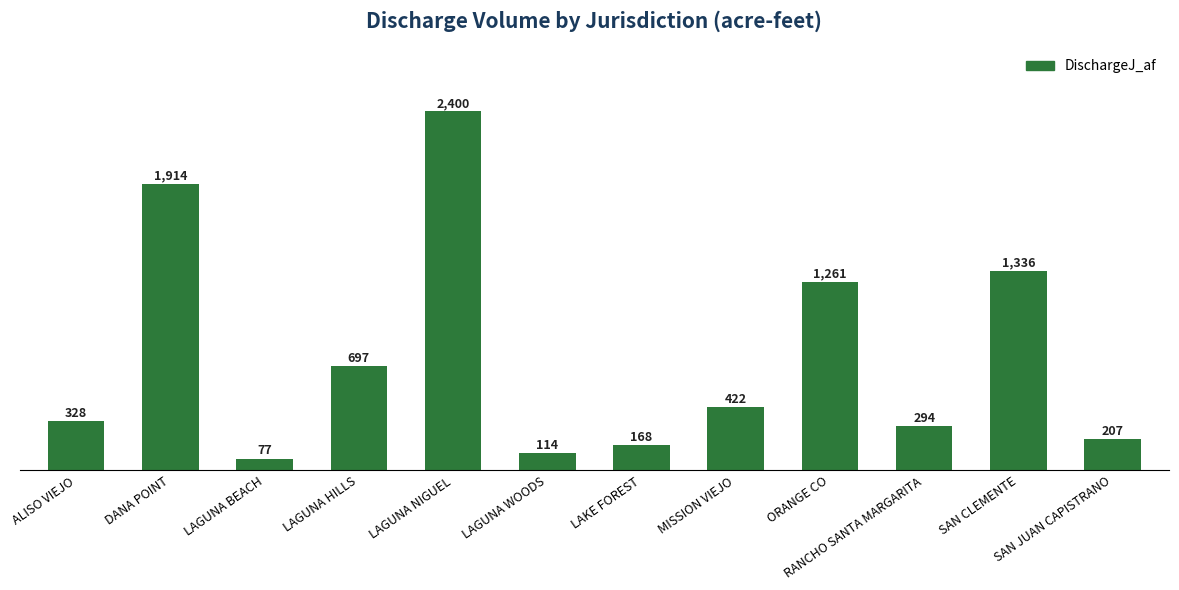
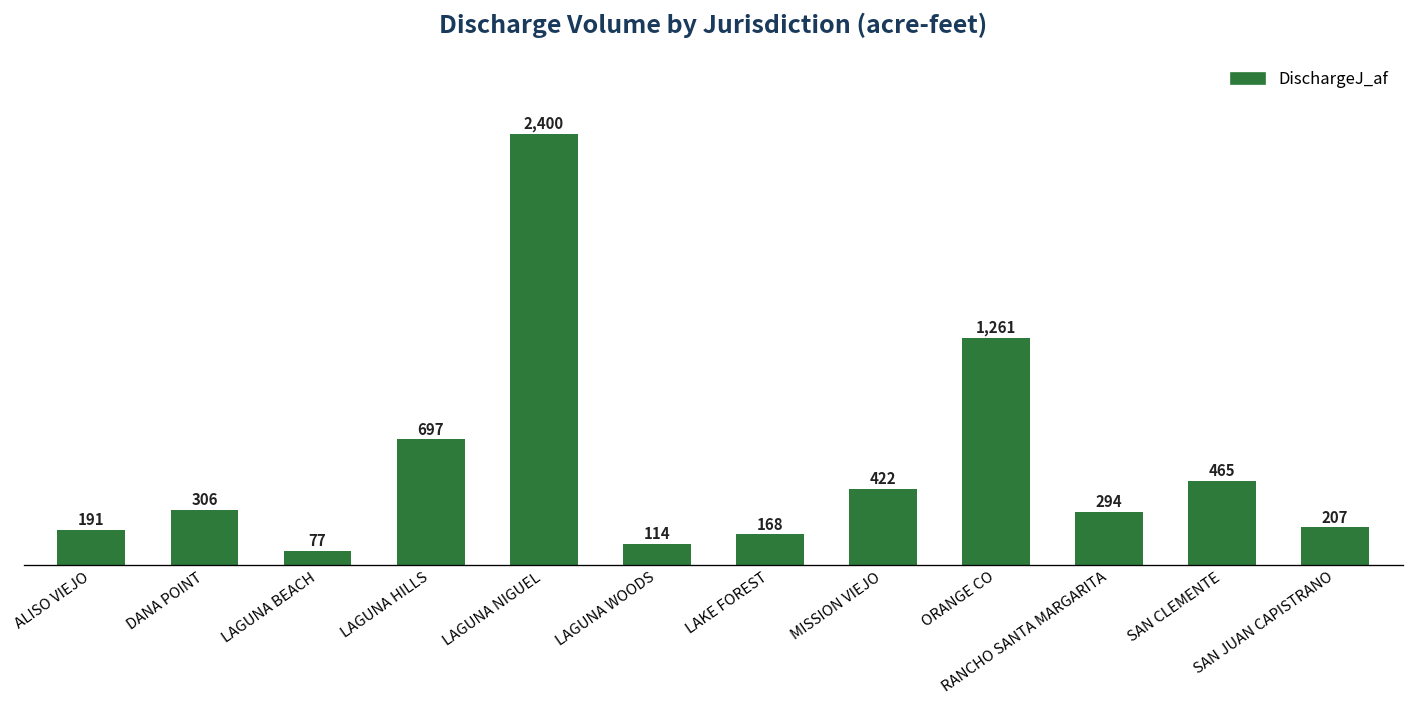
ALISO VIEJO: 328 -> 191
DANA POINT: 1,914 -> 306
SAN CLEMENTE: 1,336 -> 465
